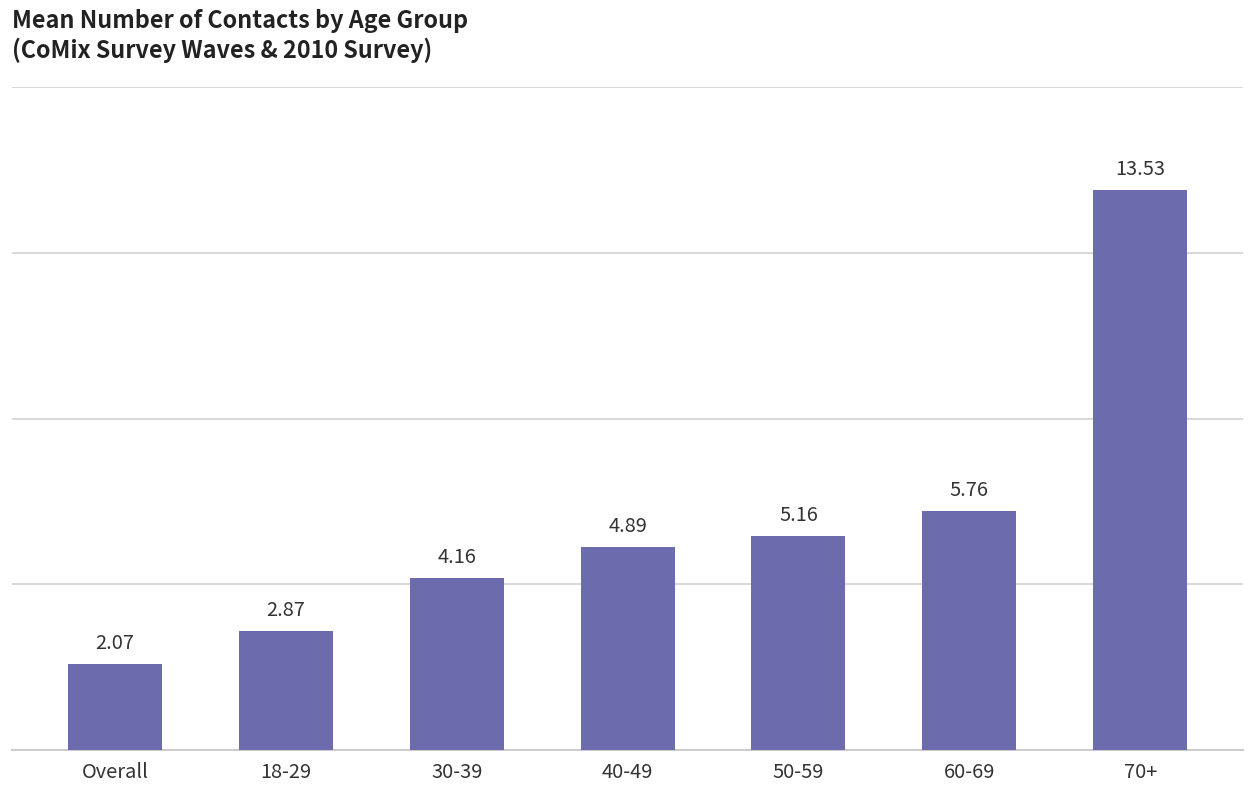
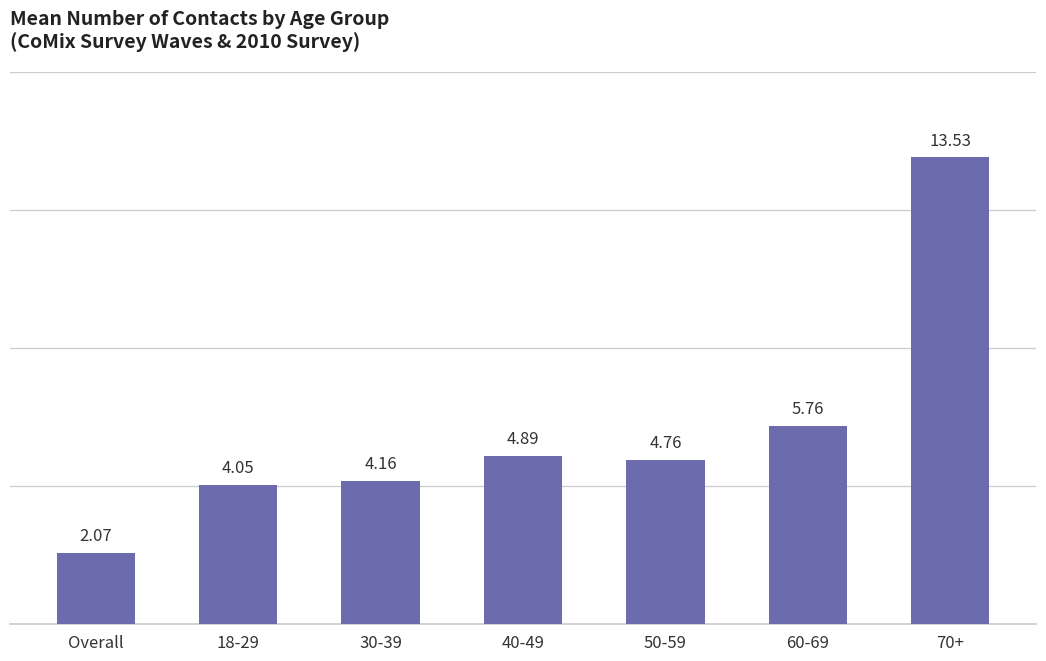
18-29: 2.87 -> 4.05
50-59: 5.16 -> 4.76
